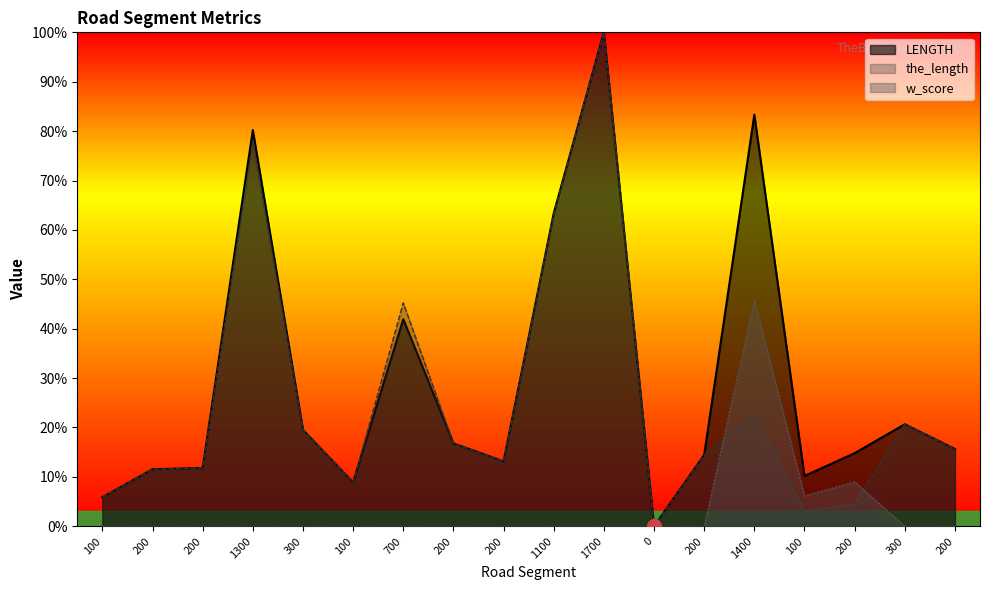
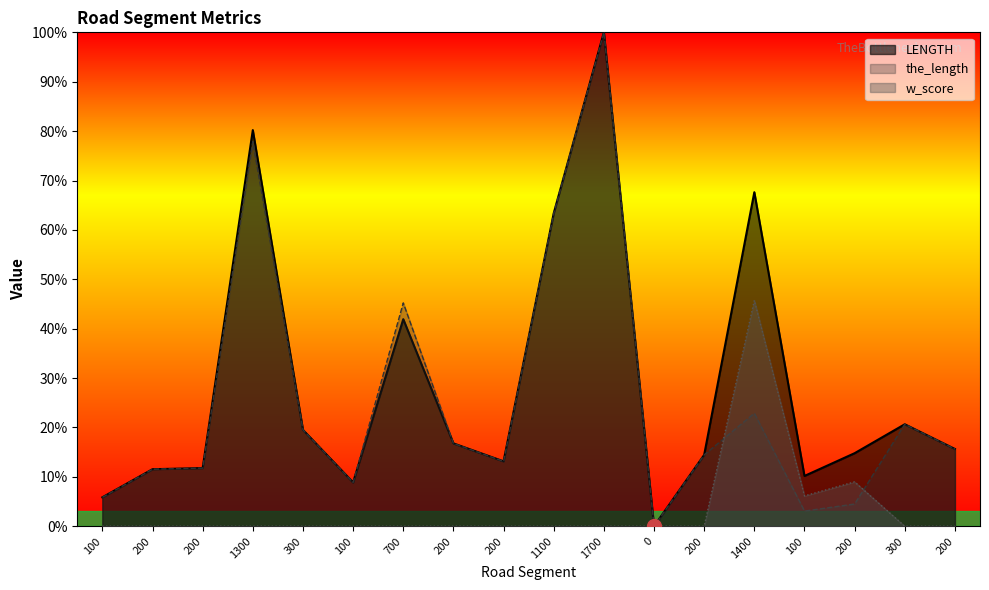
LENGTH, 1400: 83% -> 68%
